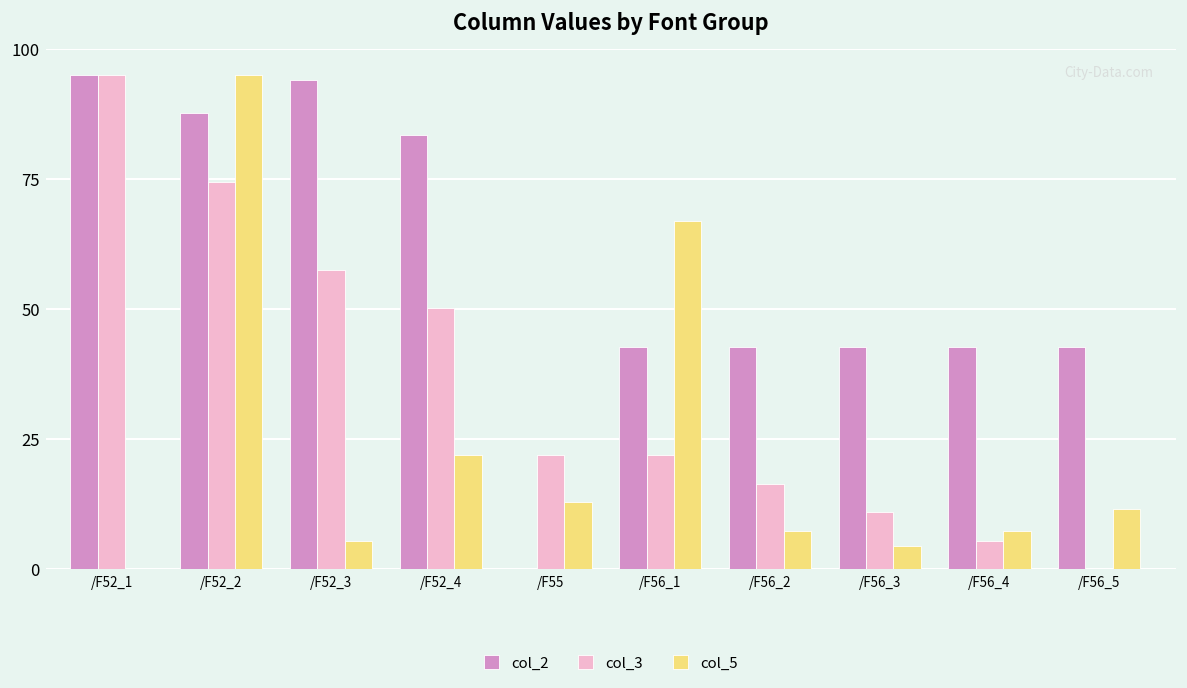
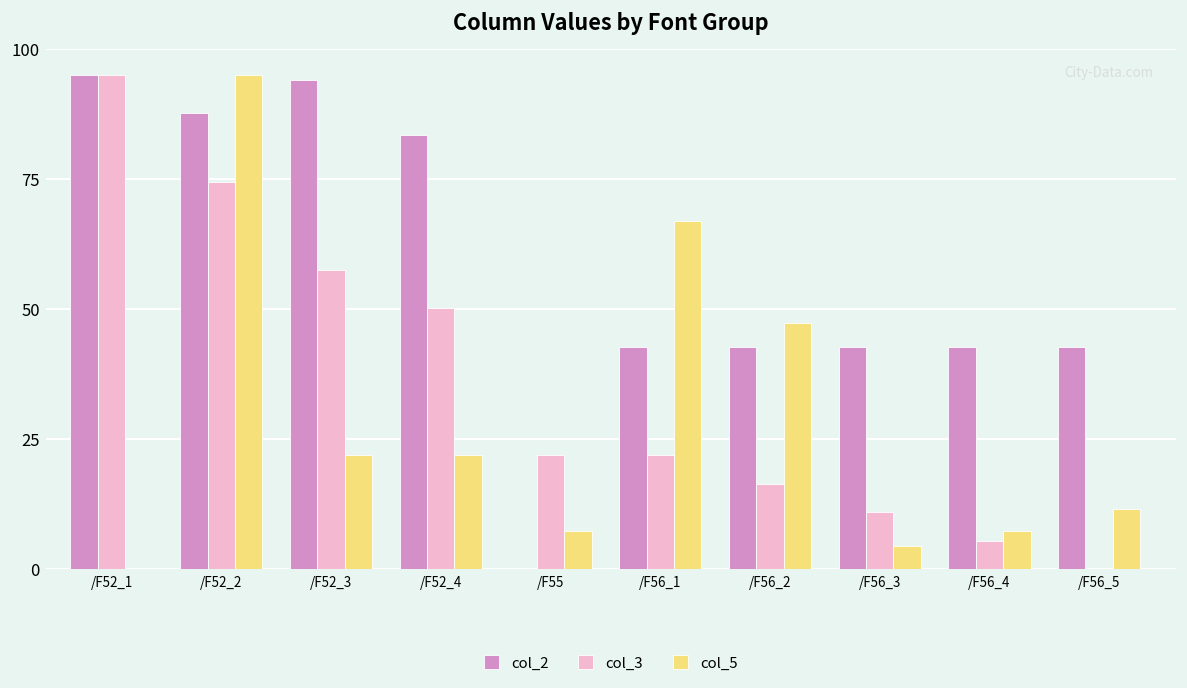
col_5, /F52_3: 5 -> 22
col_5, /F55: 13 -> 7
col_5, /F56_2: 7 -> 47
